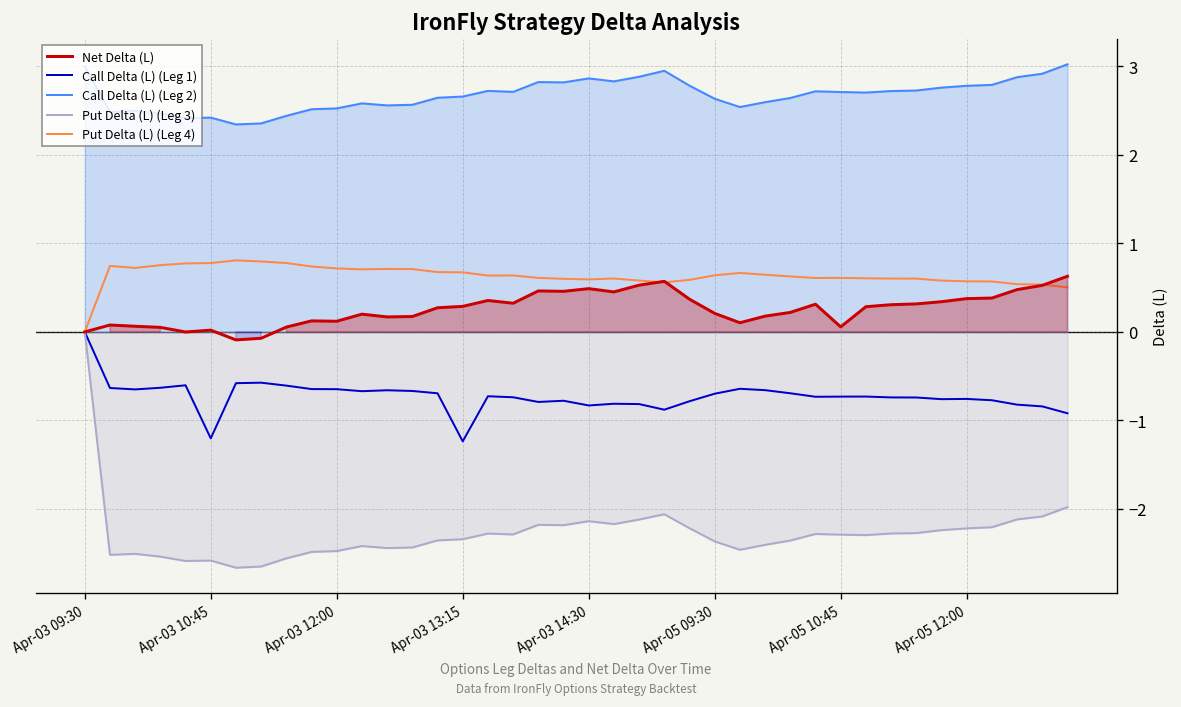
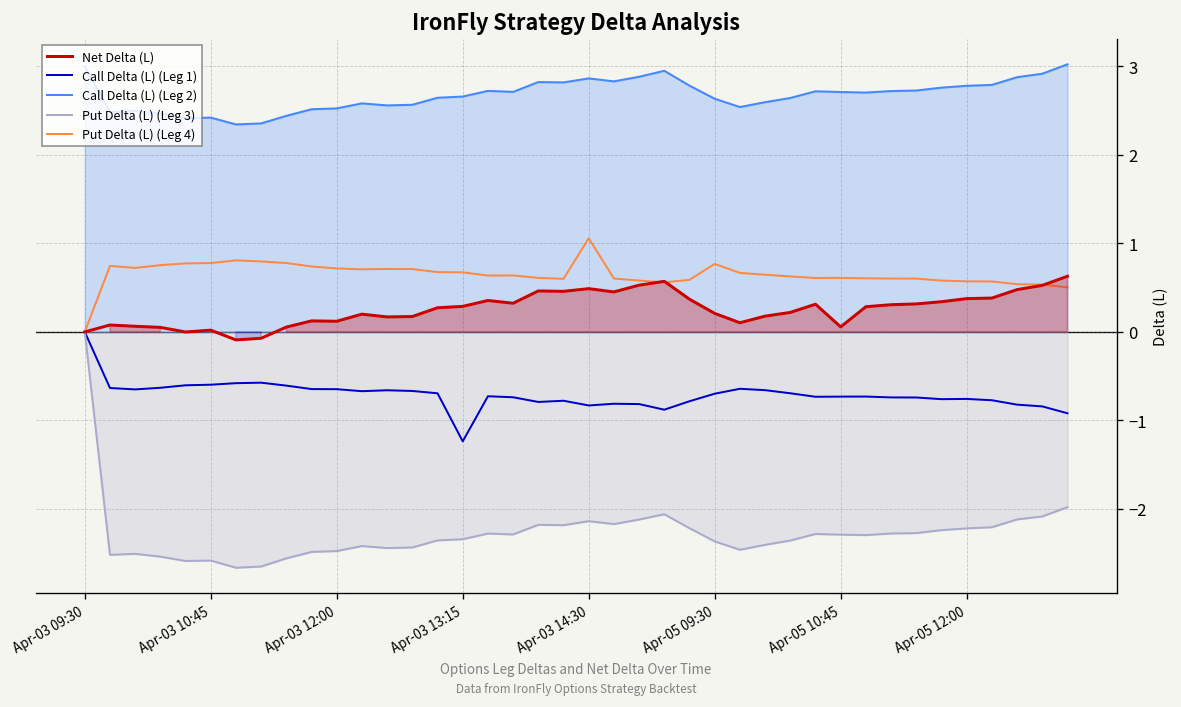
Call Delta (L) (Leg 1), Apr-03 10:45: -1.2 -> -0.6
Put Delta (L) (Leg 4), Apr-03 14:30: 0.6 -> 1.1
Put Delta (L) (Leg 4), Apr-05 09:30: 0.6 -> 0.8
